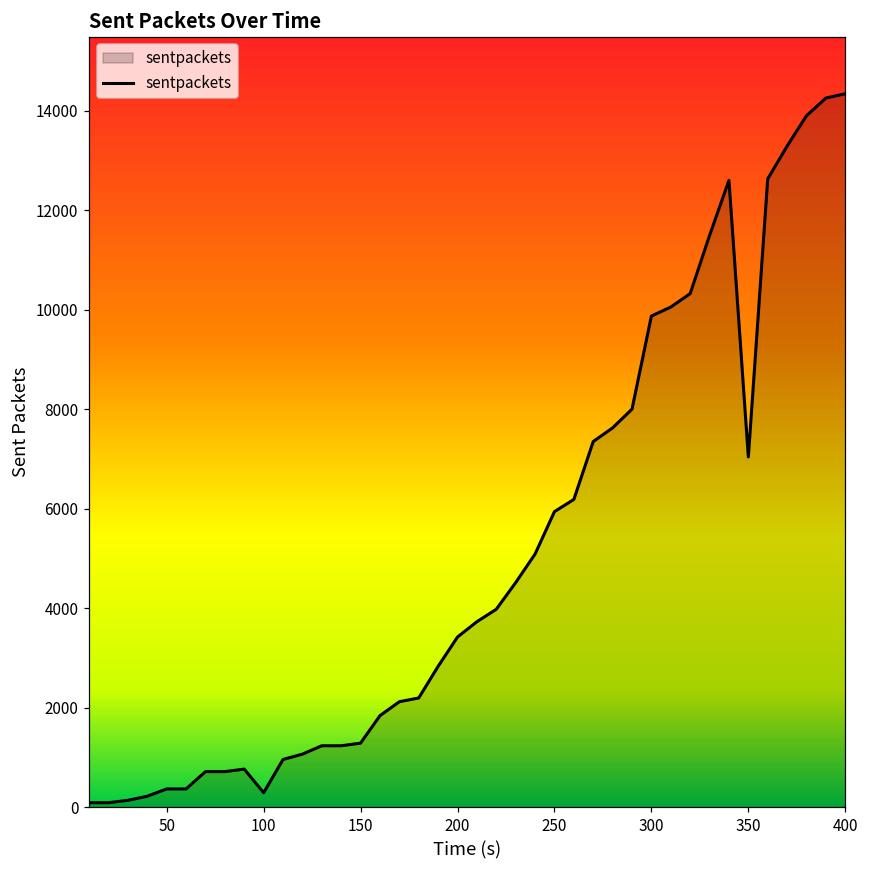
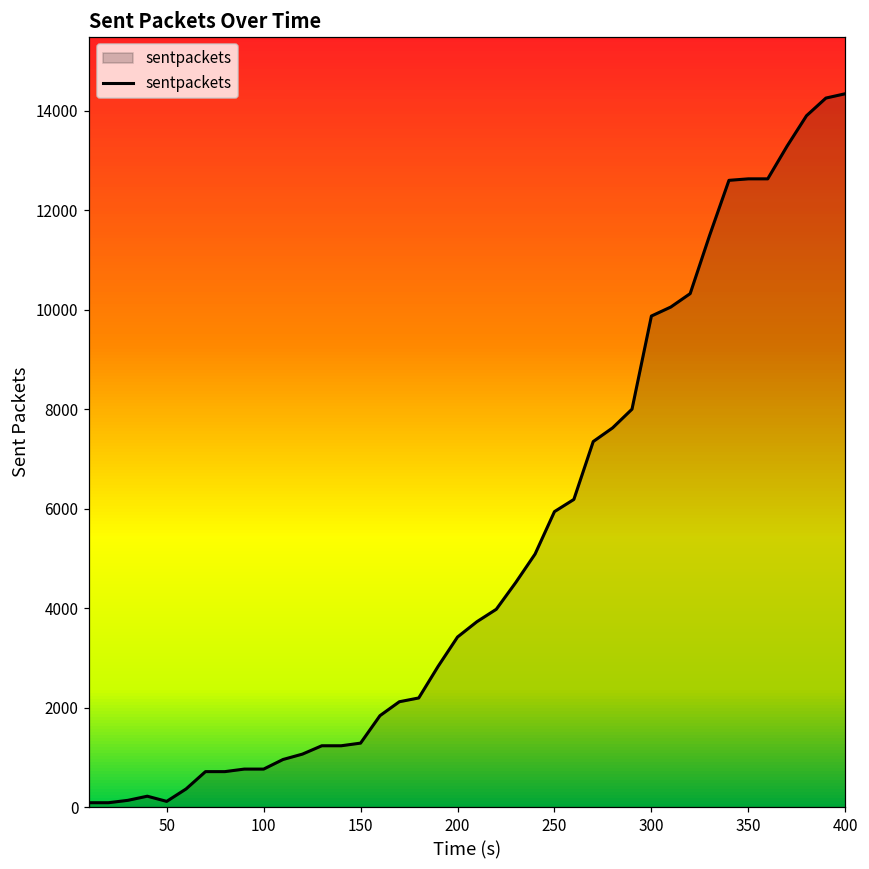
50: 400 -> 100
100: 300 -> 800
350: 7000 -> 12600
